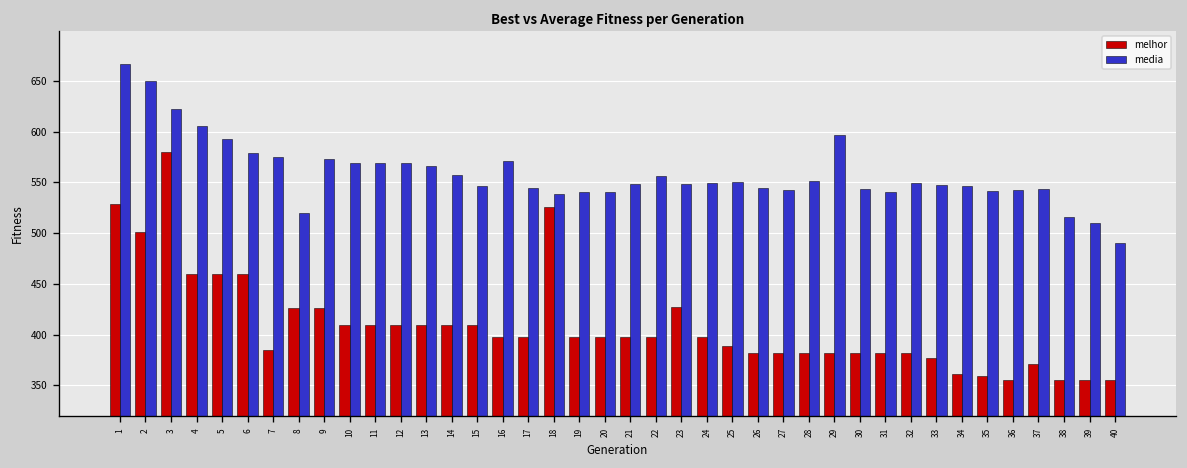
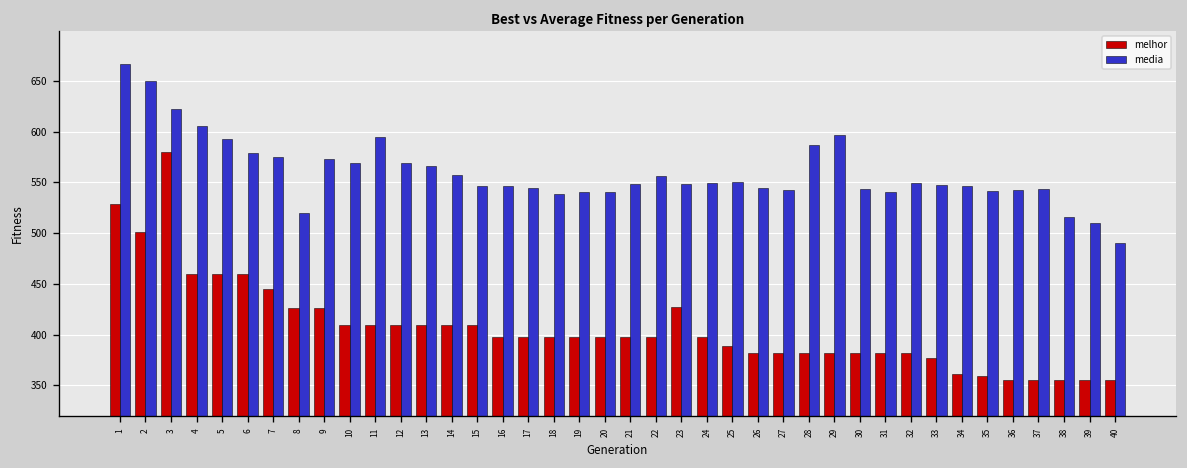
melhor, 7: 390 -> 450
media, 11: 570 -> 590
media, 16: 570 -> 550
melhor, 18: 530 -> 400
media, 28: 550 -> 590
melhor, 37: 370 -> 360
